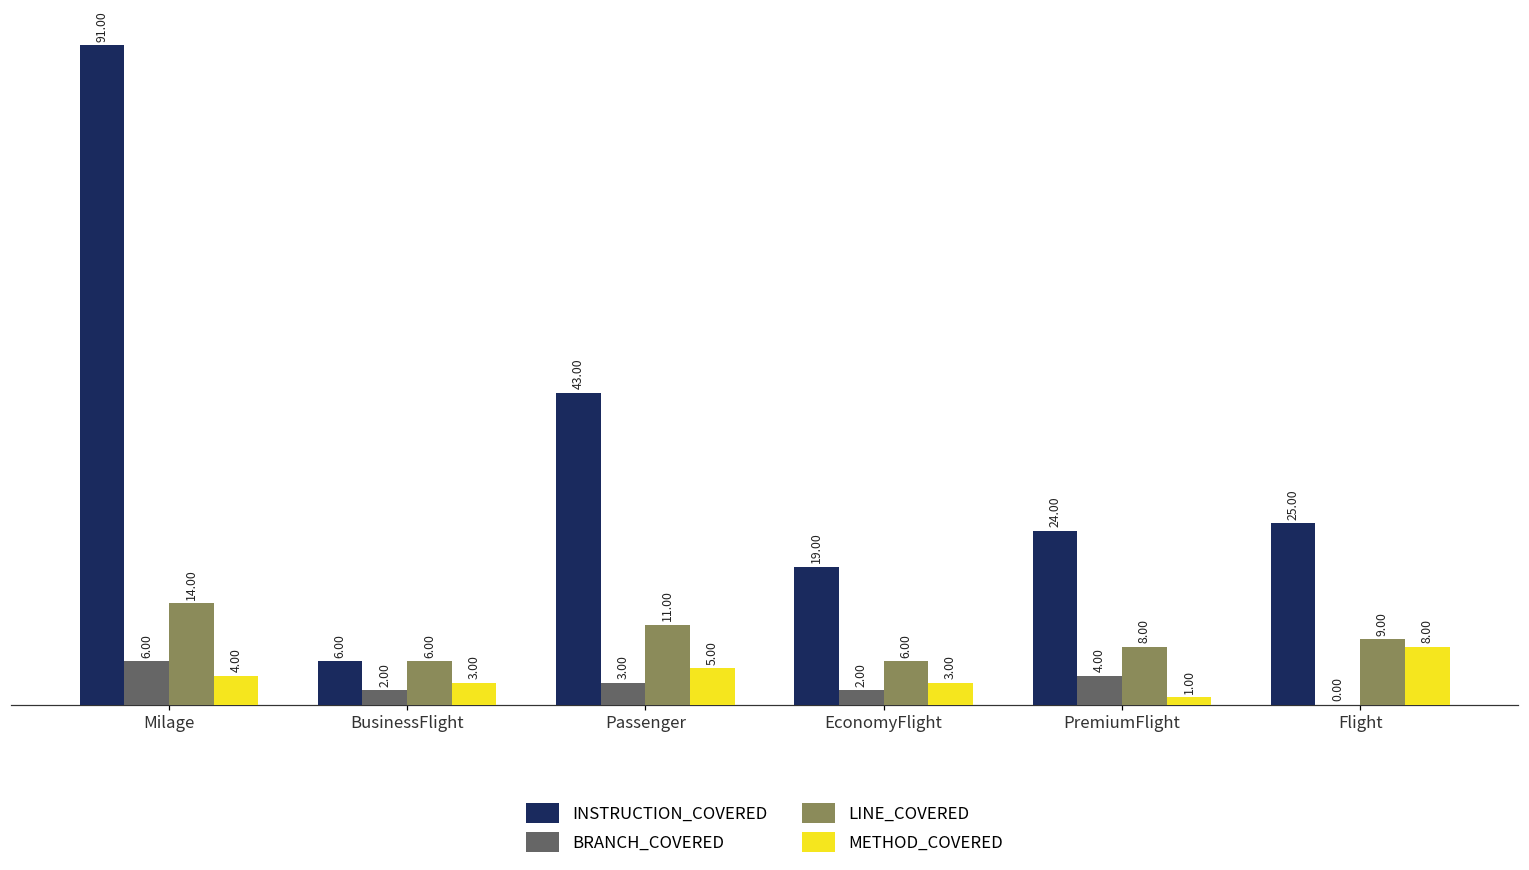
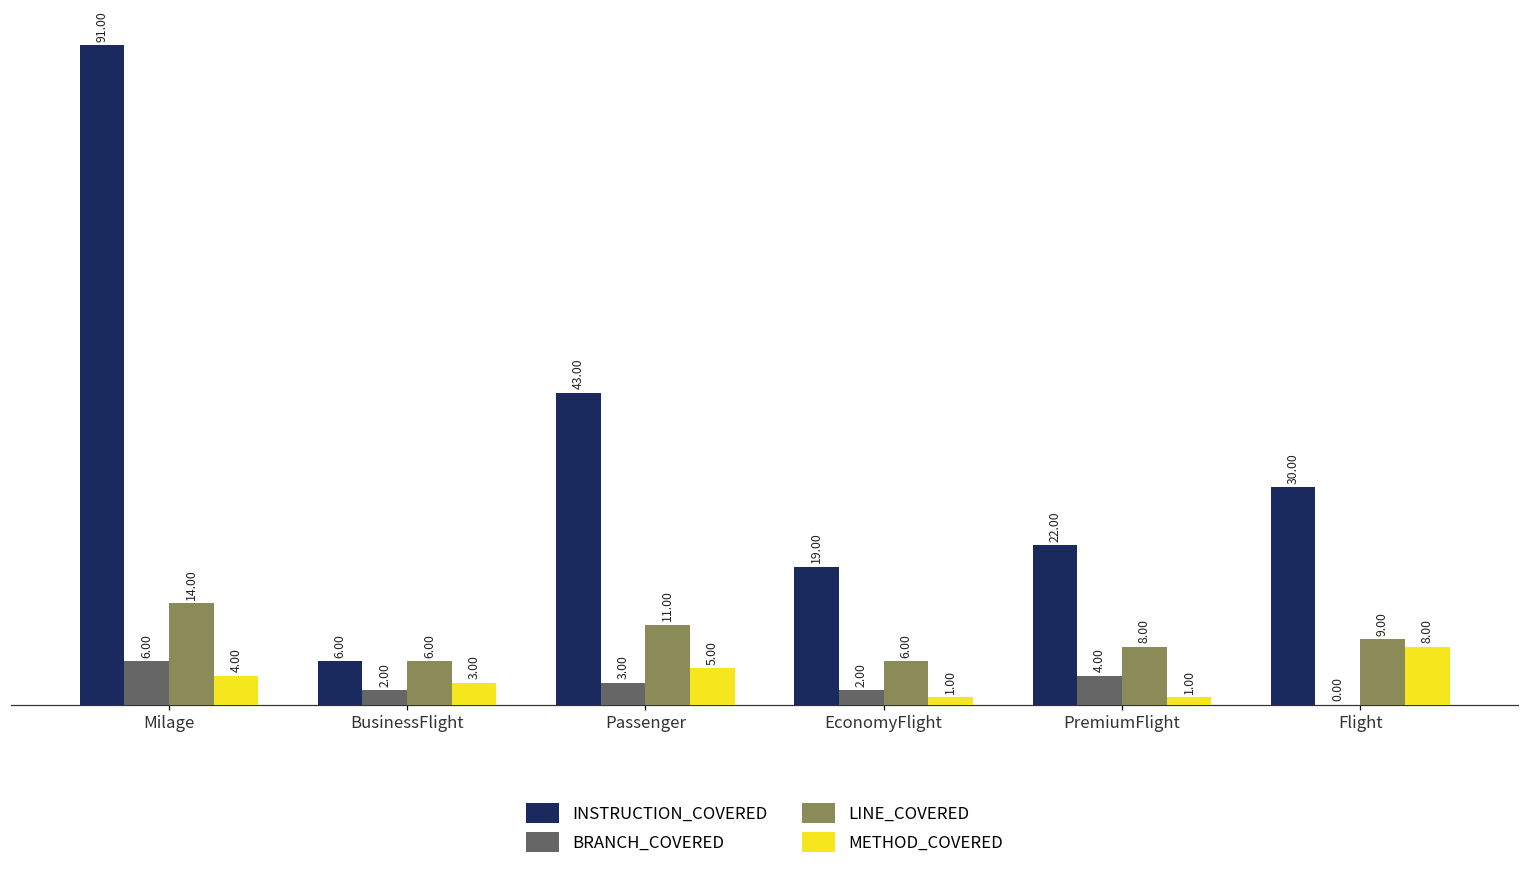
METHOD_COVERED, EconomyFlight: 3.00 -> 1.00
INSTRUCTION_COVERED, PremiumFlight: 24.00 -> 22.00
INSTRUCTION_COVERED, Flight: 25.00 -> 30.00
